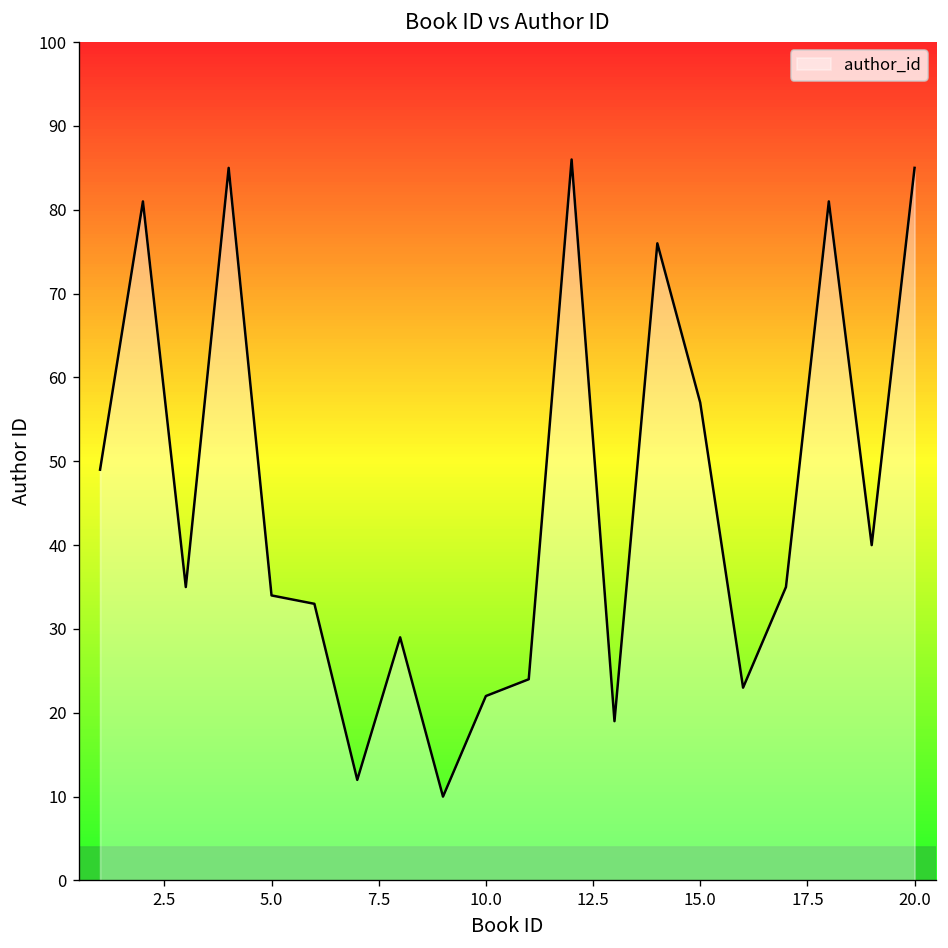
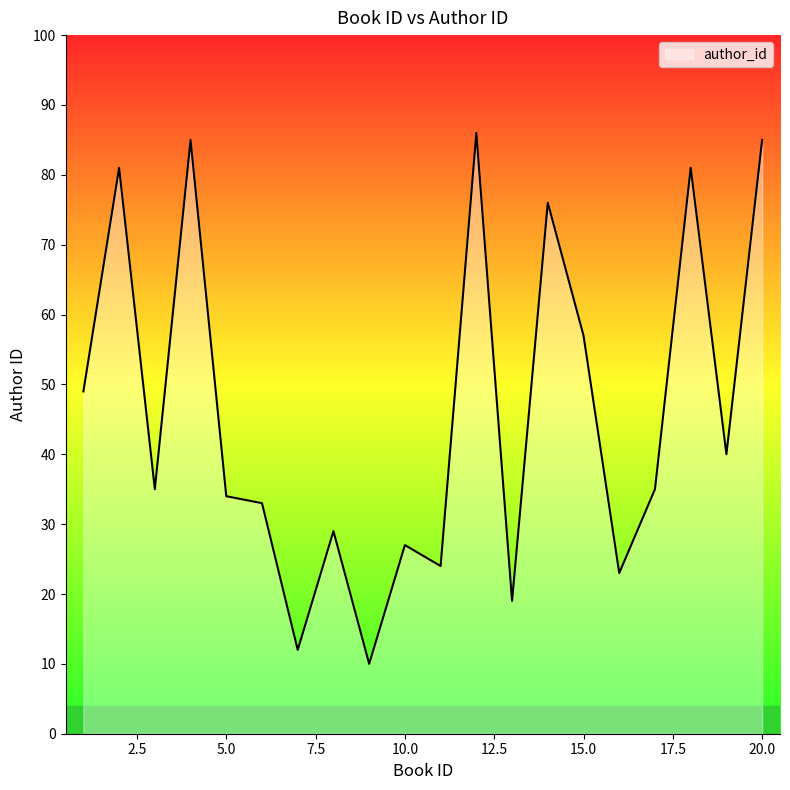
10.0: 22 -> 27
